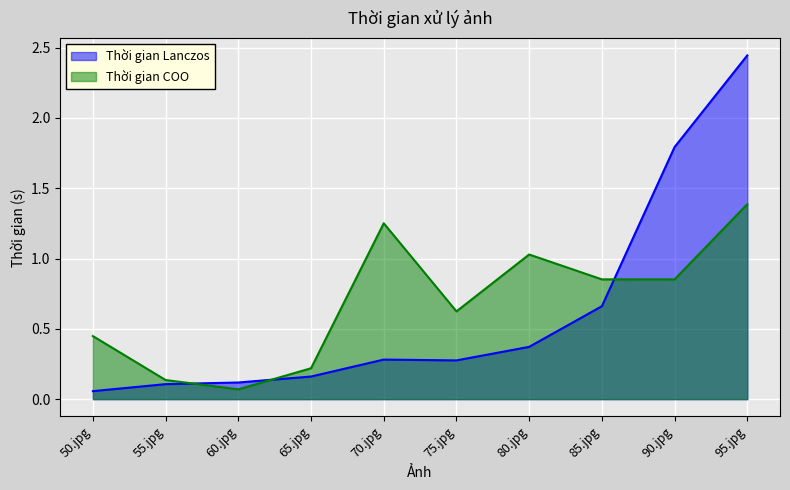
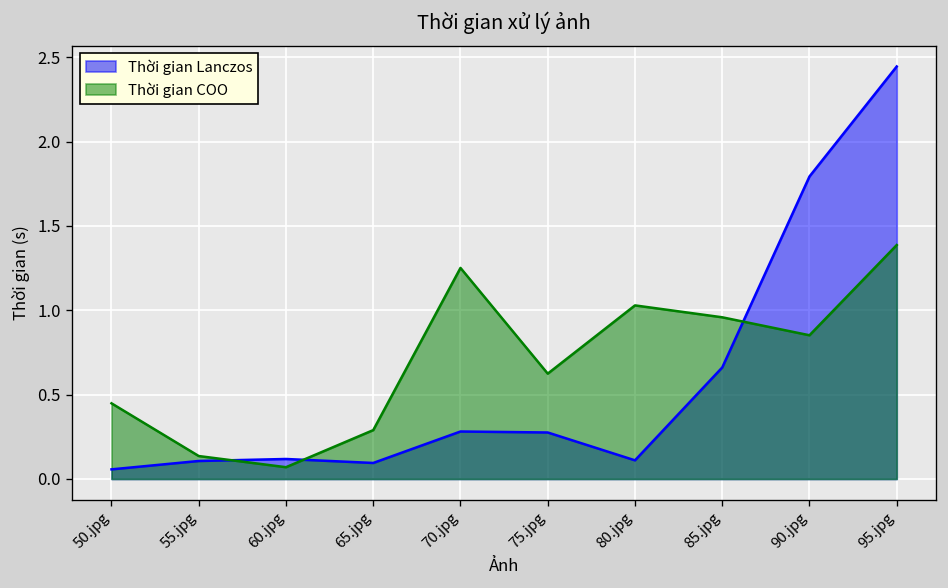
Thời gian Lanczos, 65.jpg: 0.16 -> 0.09
Thời gian COO, 65.jpg: 0.22 -> 0.29
Thời gian Lanczos, 80.jpg: 0.37 -> 0.11
Thời gian COO, 85.jpg: 0.85 -> 0.96
